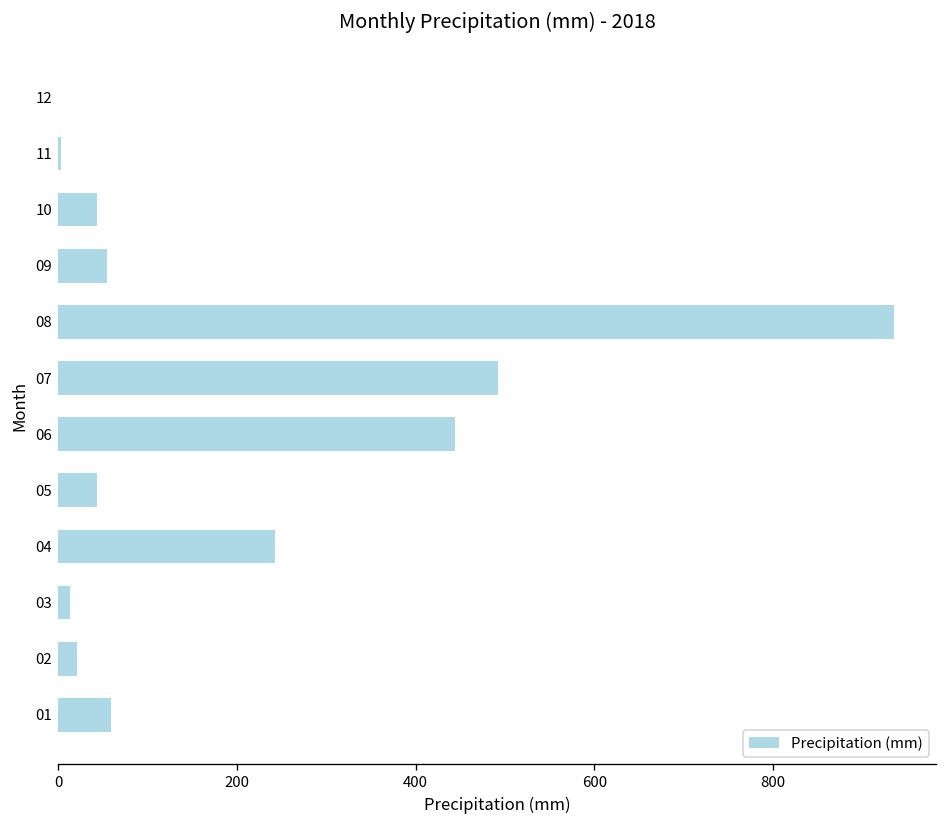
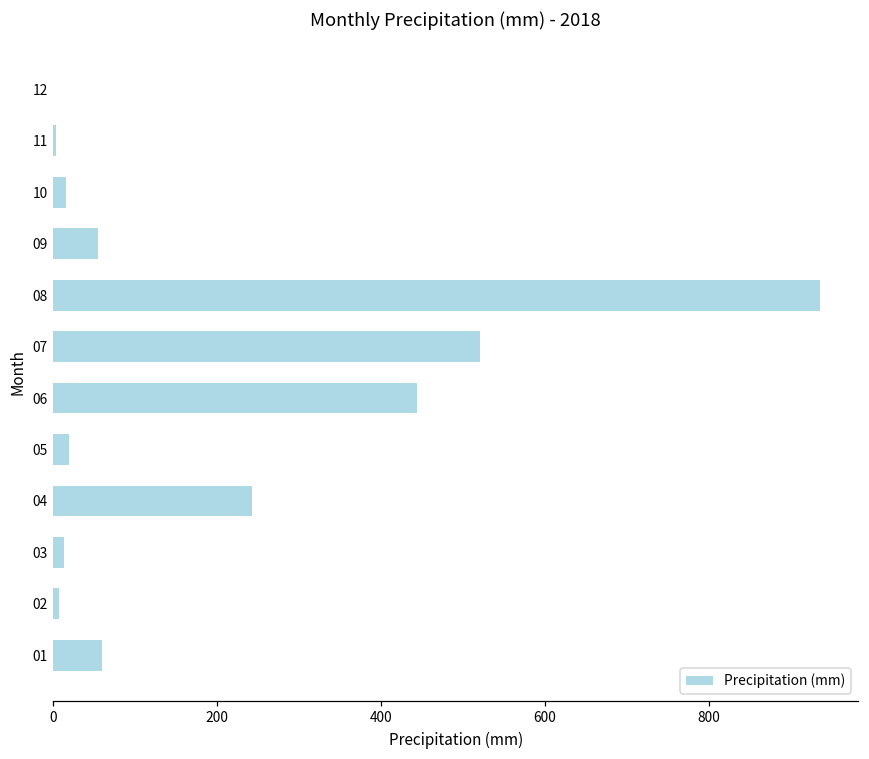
10: 40 -> 20
07: 490 -> 520
05: 40 -> 20
02: 20 -> 10
